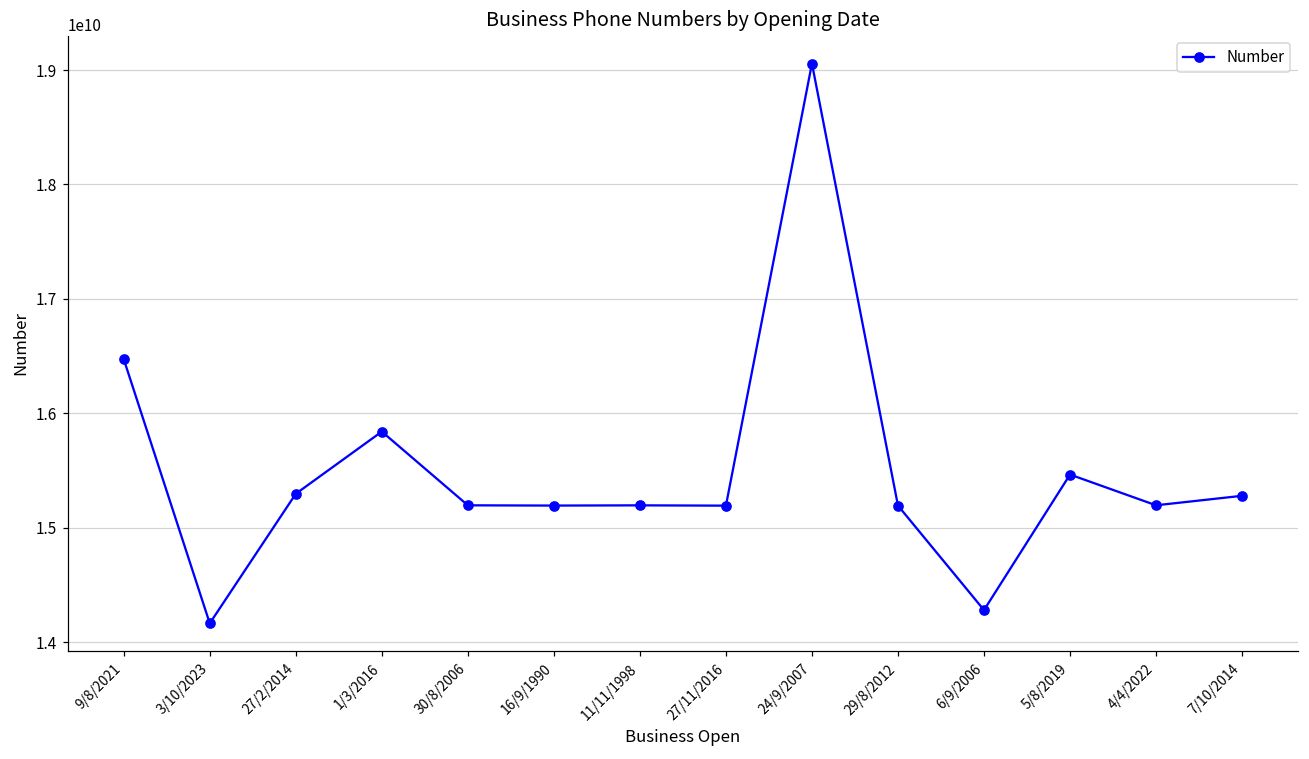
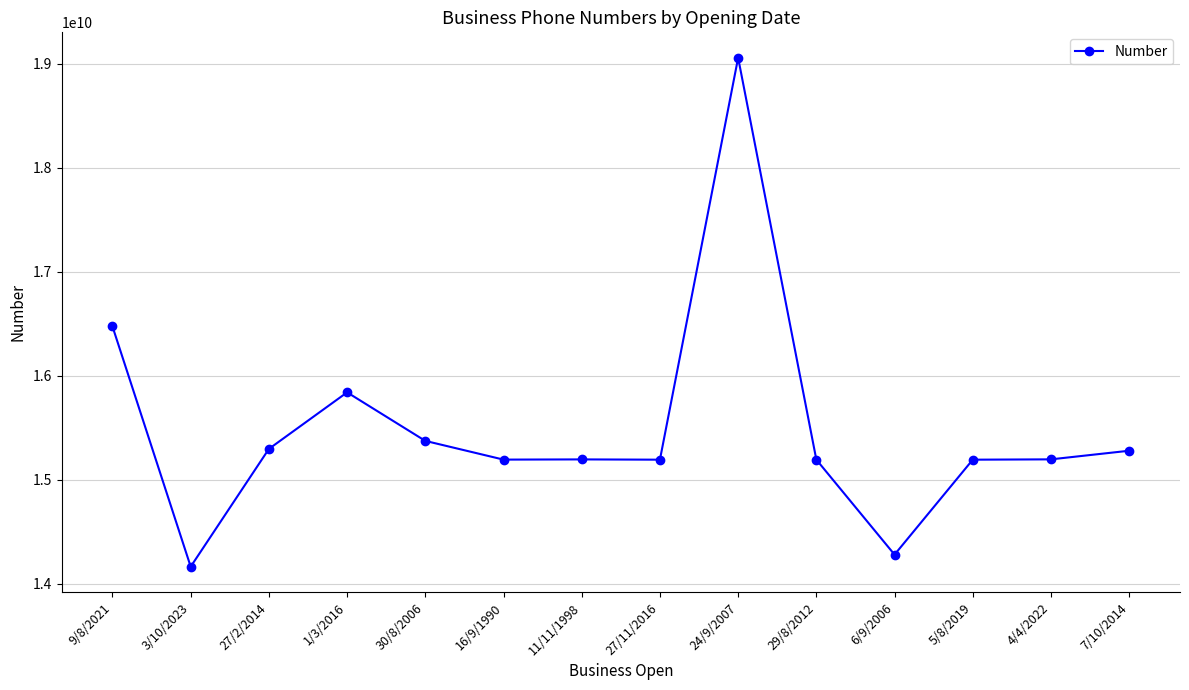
30/8/2006: 15200000000 -> 15370000000
5/8/2019: 15470000000 -> 15190000000
